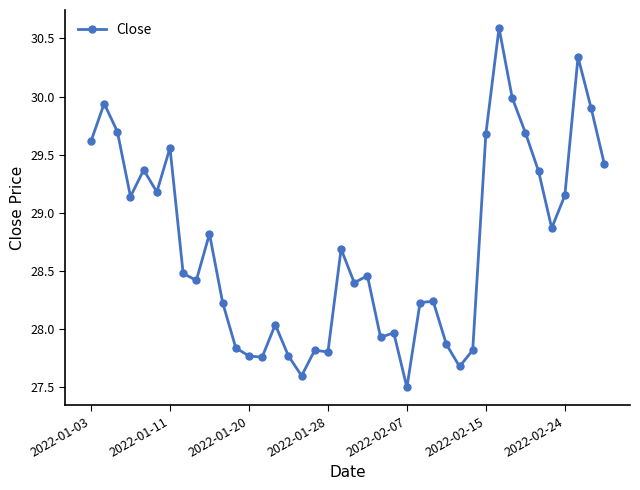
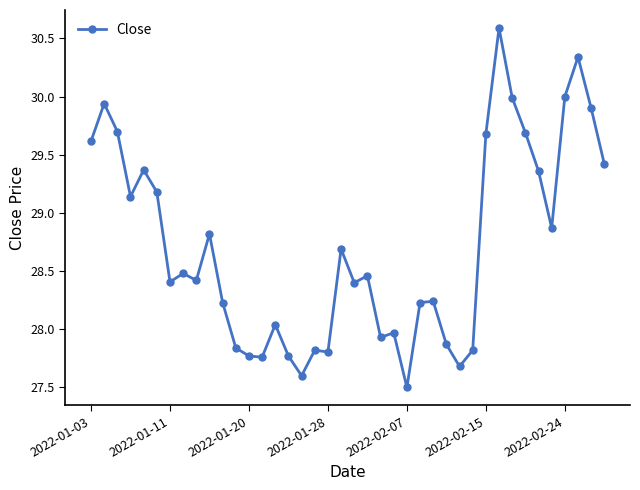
2022-01-11: 29.56 -> 28.41
2022-02-24: 29.15 -> 30.00
